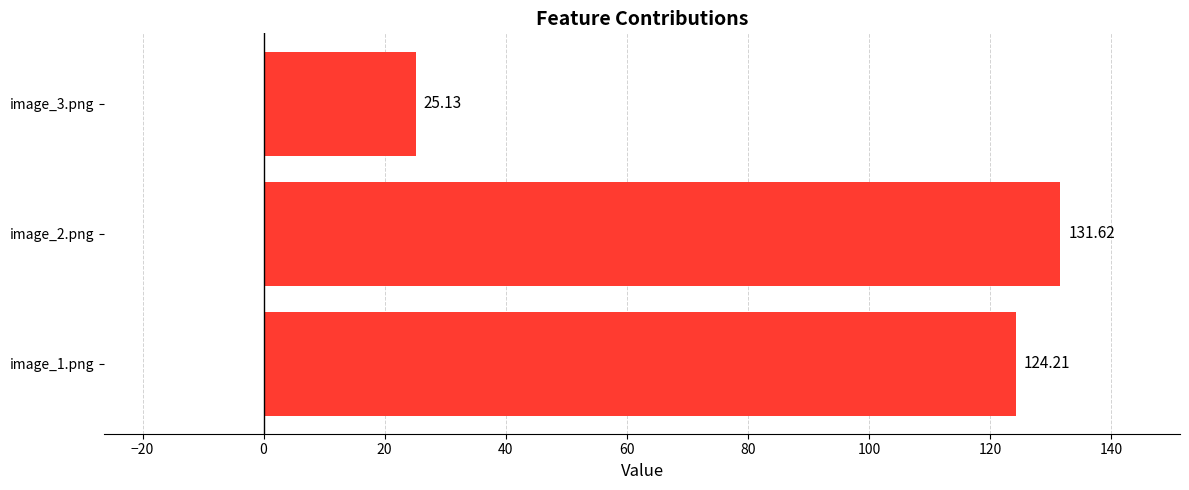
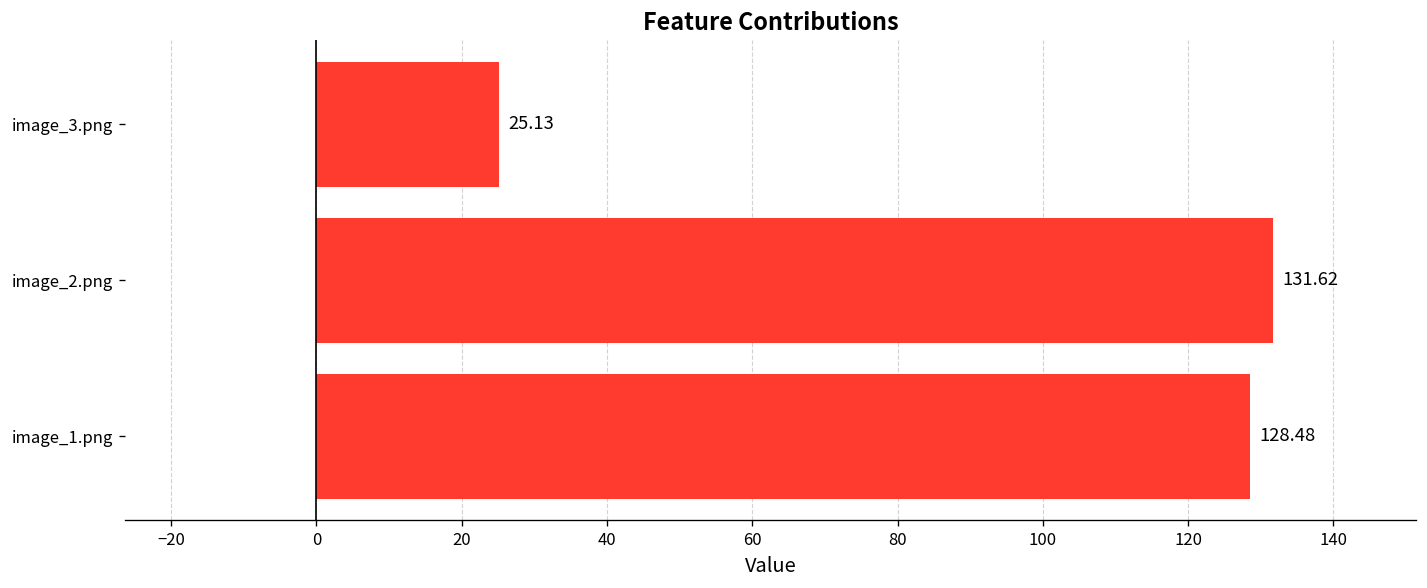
image_1.png: 124.21 -> 128.48
